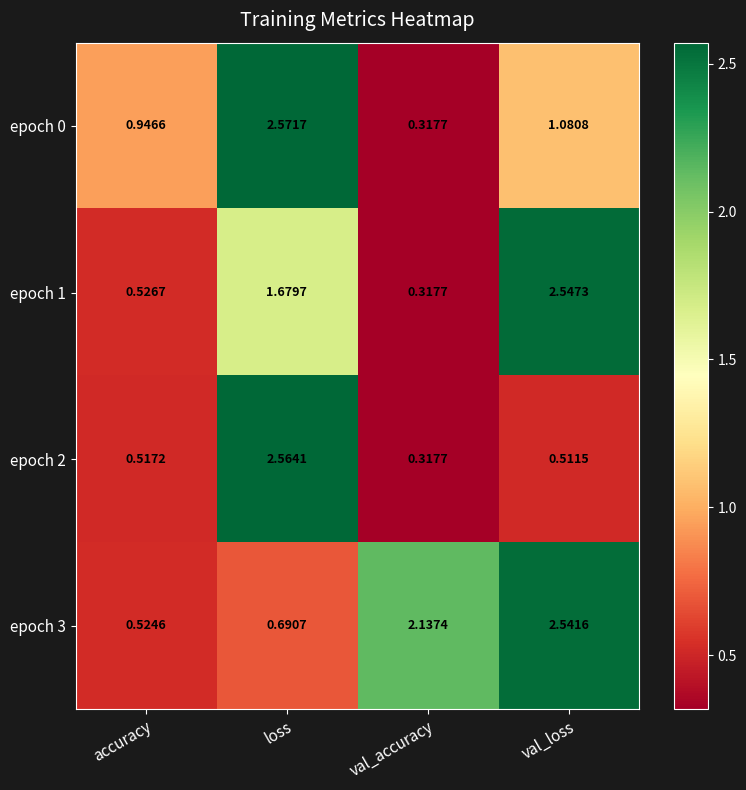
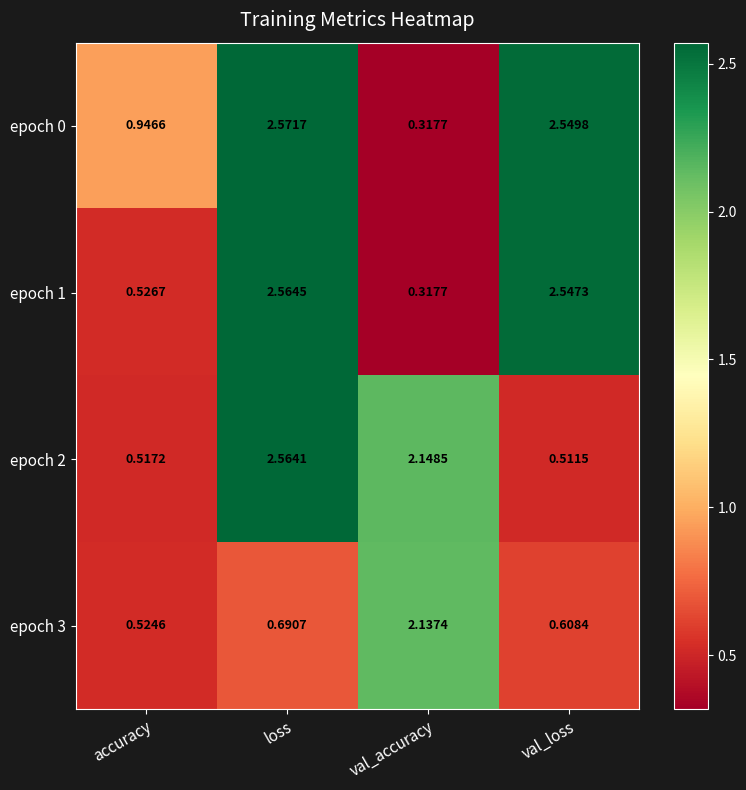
epoch 0, val_loss: 1.0808 -> 2.5498
epoch 1, loss: 1.6797 -> 2.5645
epoch 2, val_accuracy: 0.3177 -> 2.1485
epoch 3, val_loss: 2.5416 -> 0.6084
